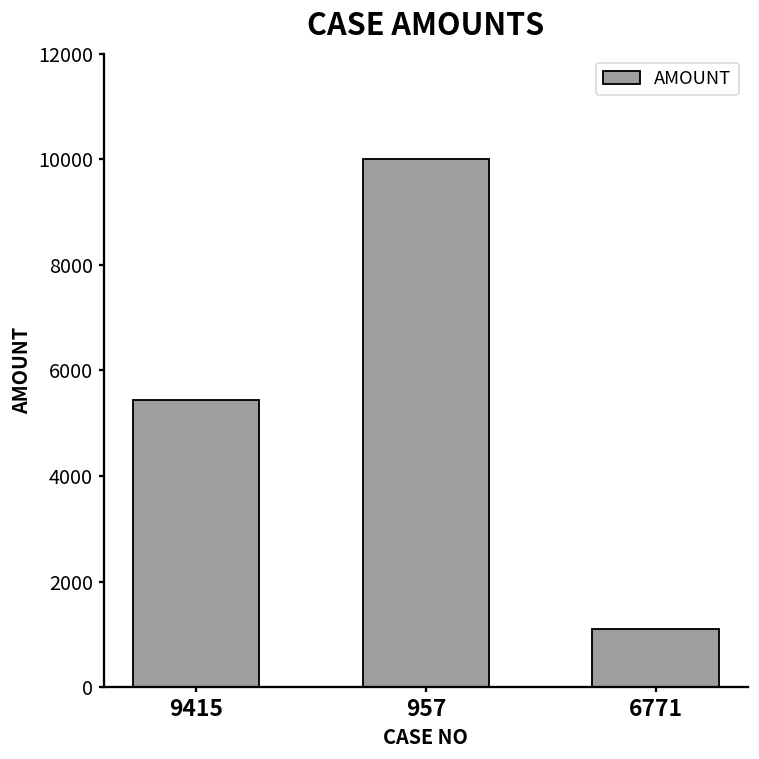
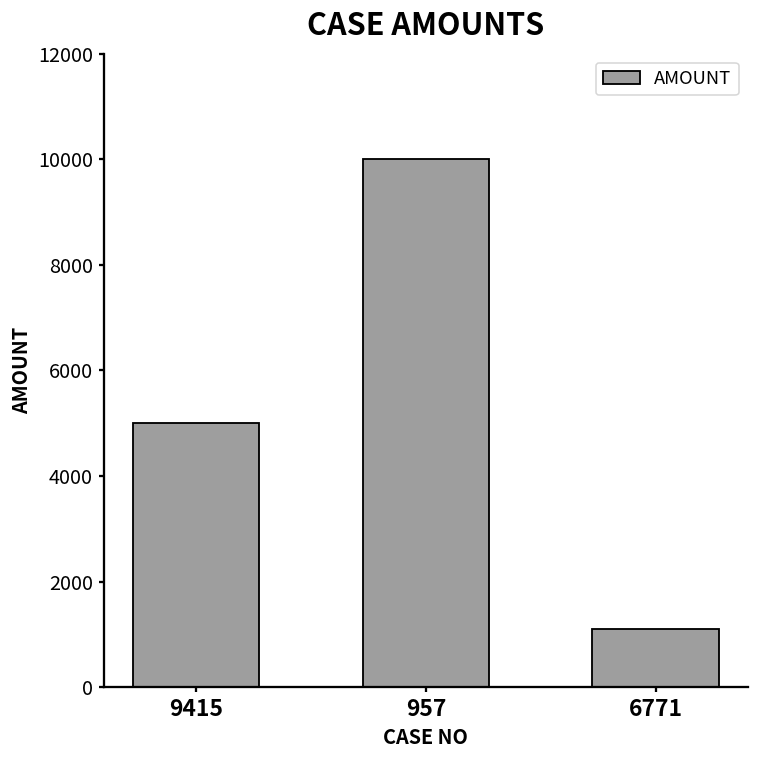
9415: 5400 -> 5000
